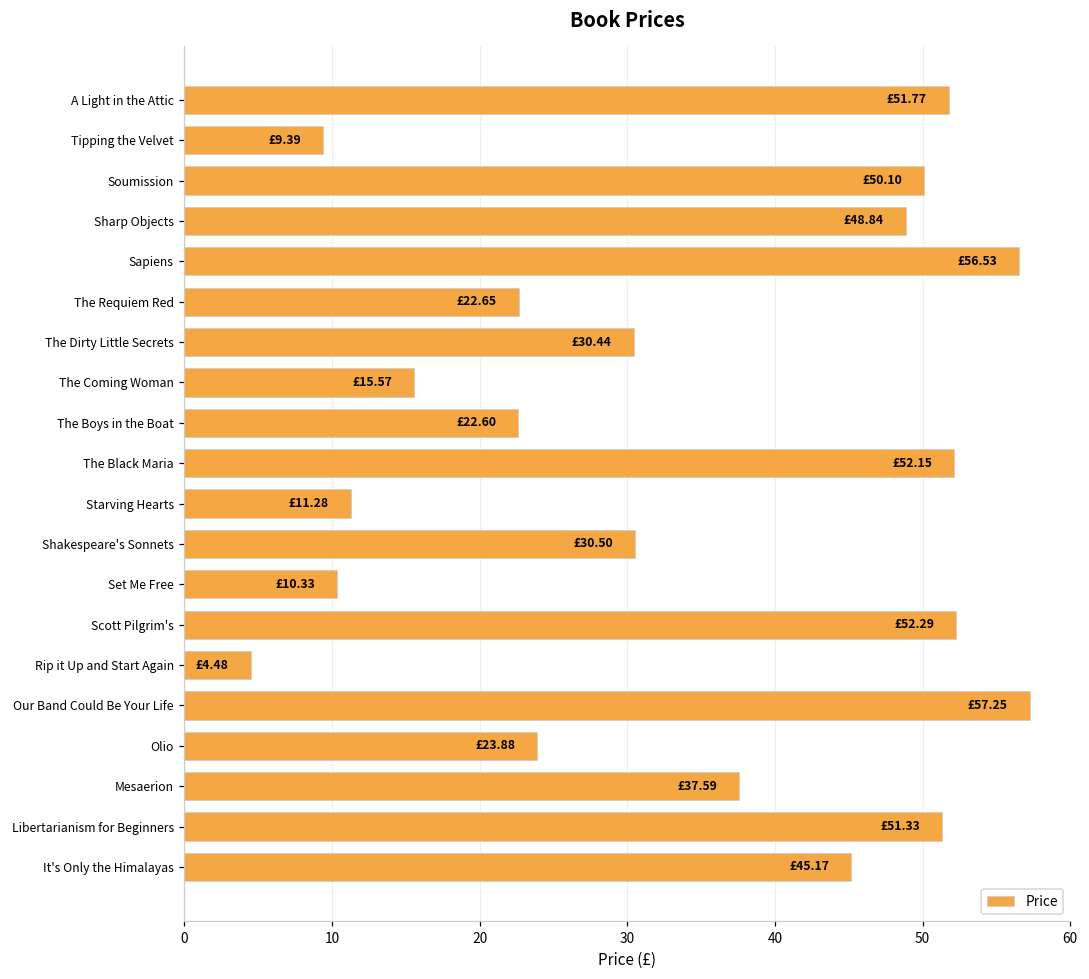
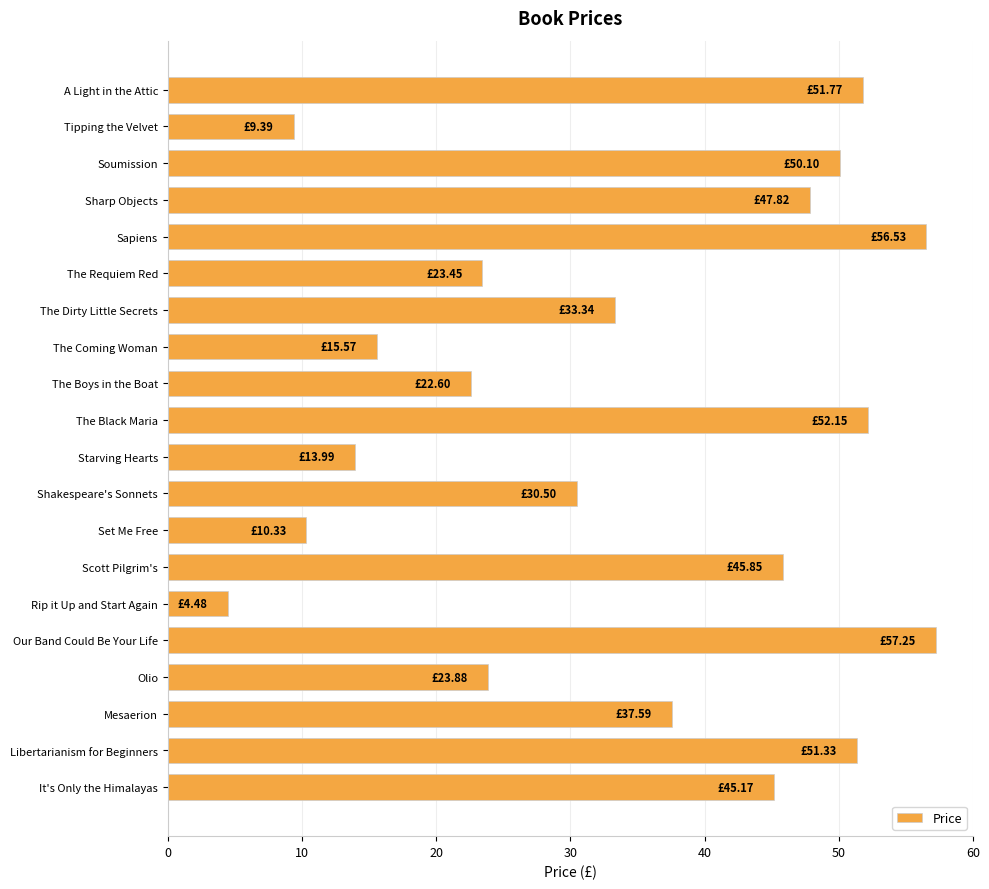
Sharp Objects: £48.84 -> £47.82
The Requiem Red: £22.65 -> £23.45
The Dirty Little Secrets: £30.44 -> £33.34
Starving Hearts: £11.28 -> £13.99
Scott Pilgrim's: £52.29 -> £45.85
